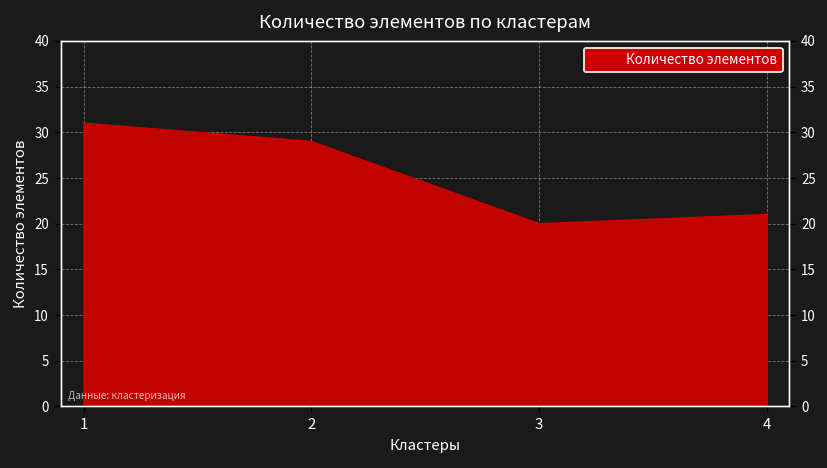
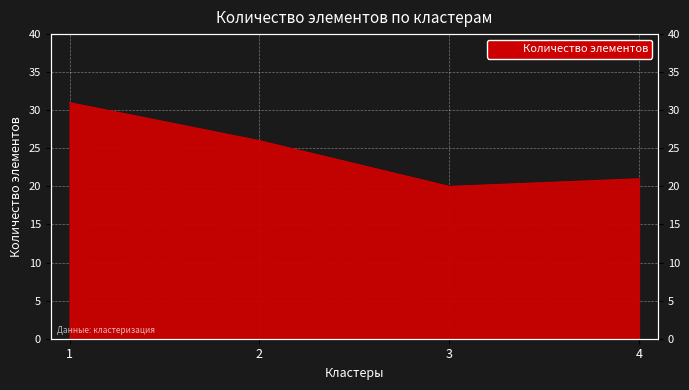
2: 29 -> 26
